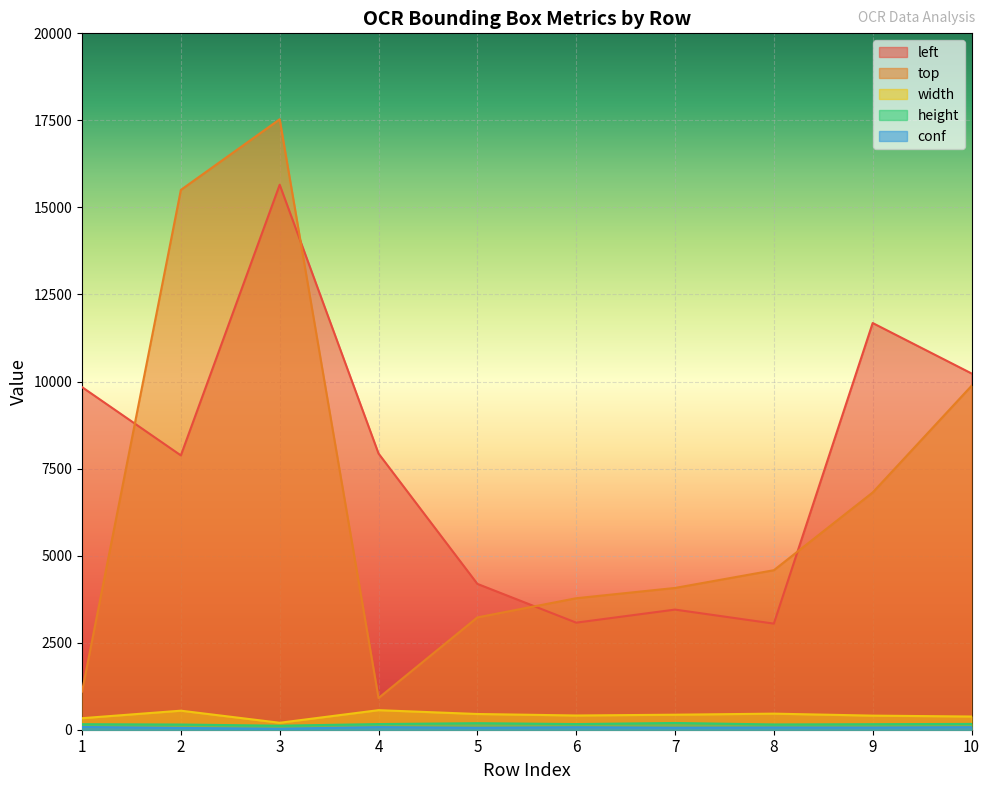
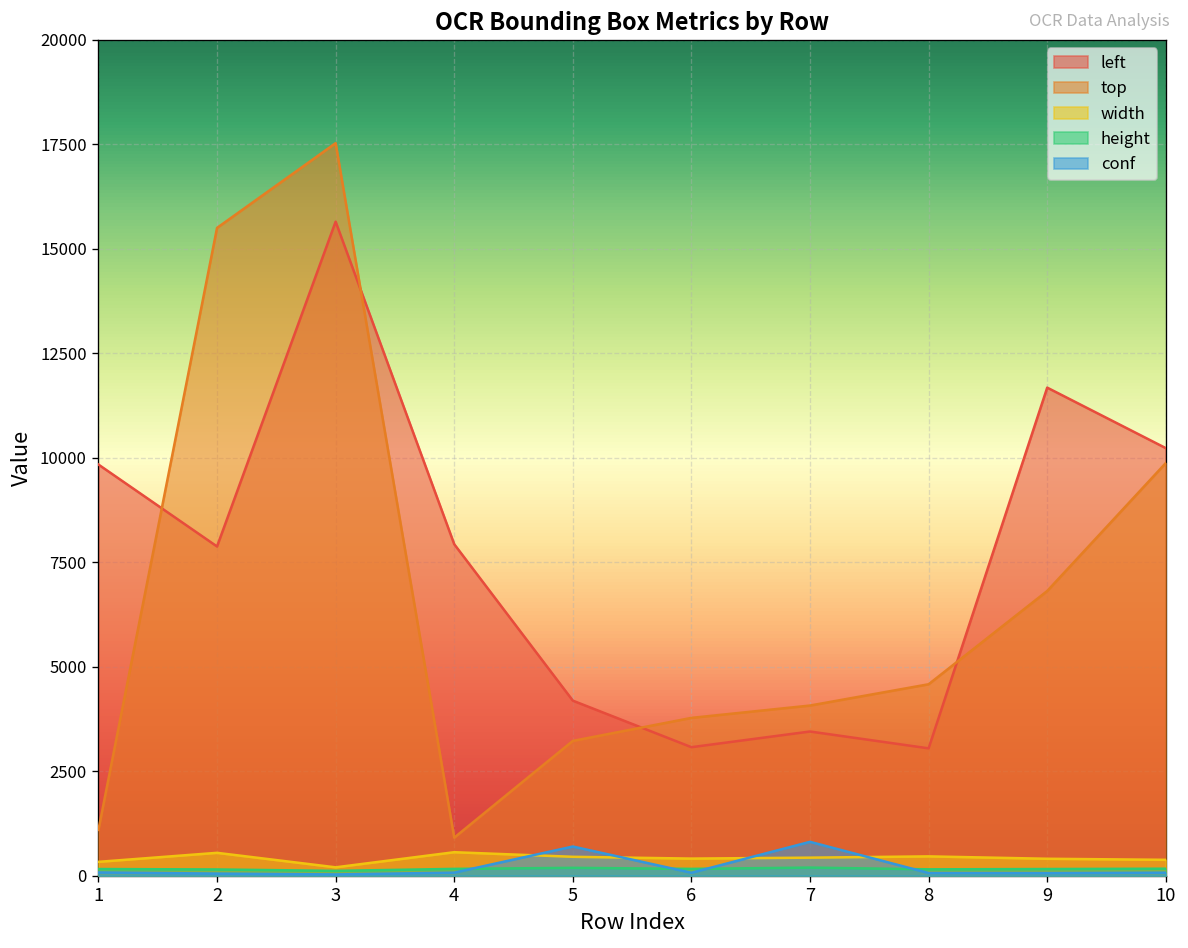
conf, 5: 100 -> 700
conf, 7: 100 -> 800
